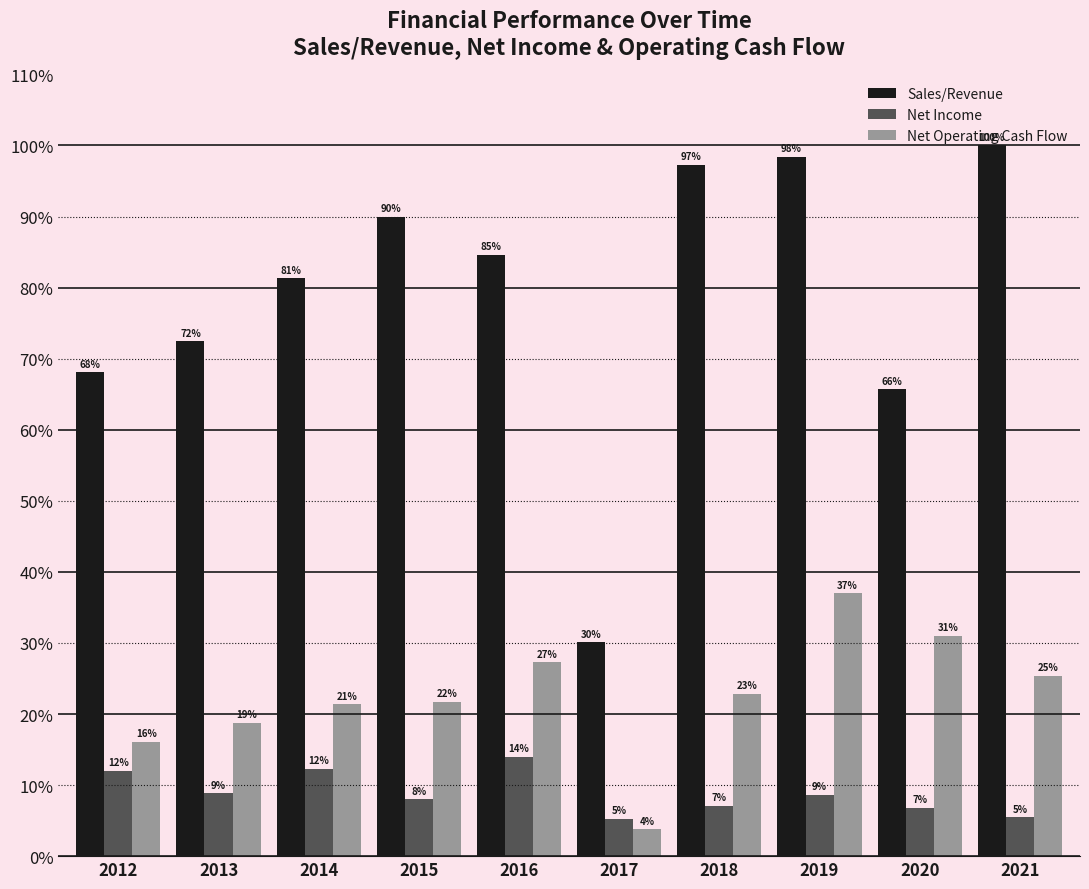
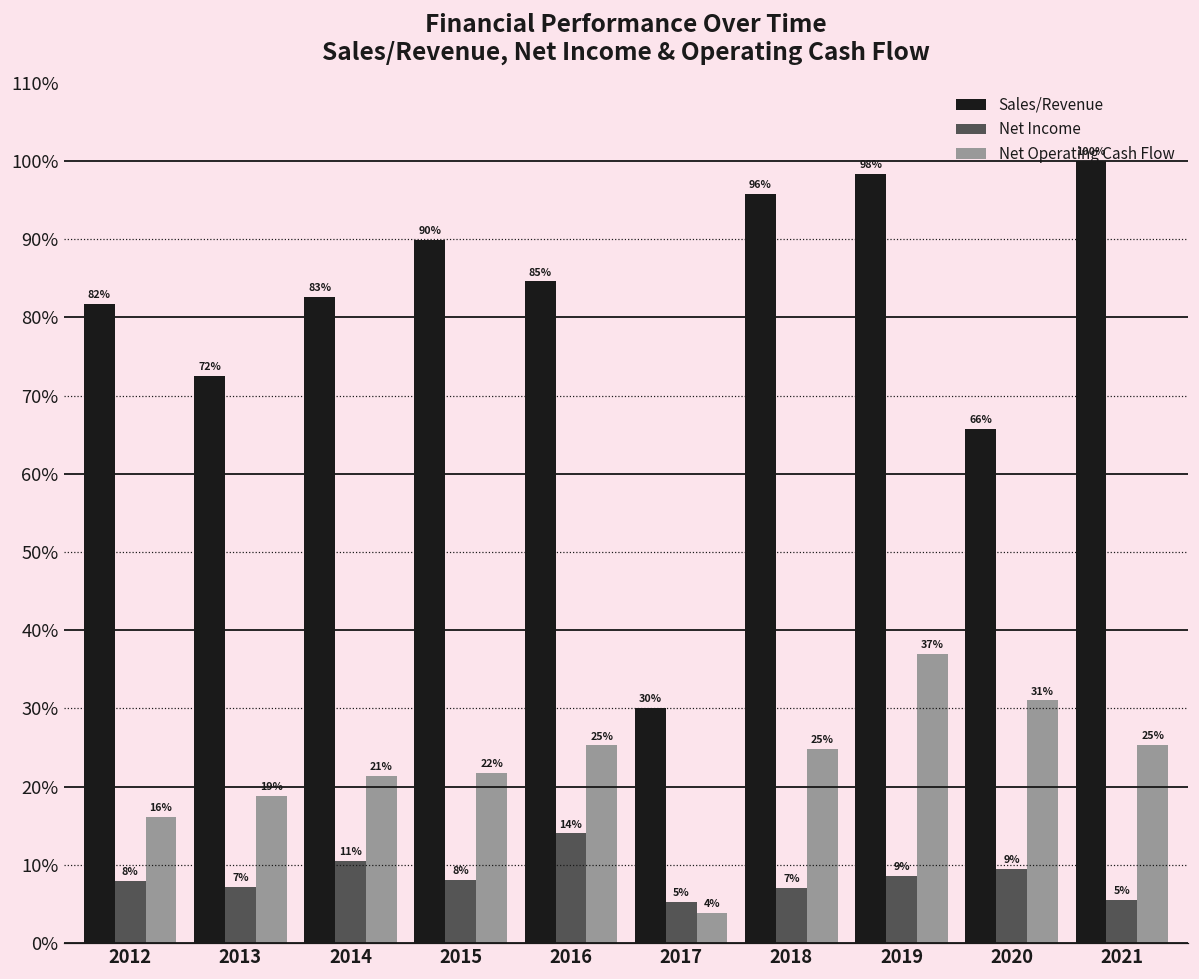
Sales/Revenue, 2012: 68% -> 82%
Net Income, 2012: 12% -> 8%
Net Income, 2013: 9% -> 7%
Sales/Revenue, 2014: 81% -> 83%
Net Income, 2014: 12% -> 11%
Net Operating Cash Flow, 2016: 27% -> 25%
Sales/Revenue, 2018: 97% -> 96%
Net Operating Cash Flow, 2018: 23% -> 25%
Net Income, 2020: 7% -> 9%
